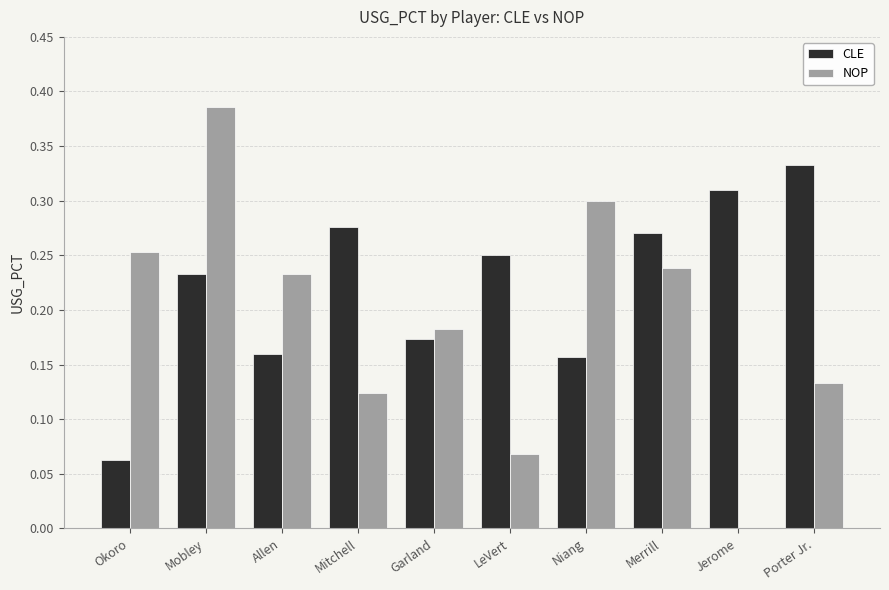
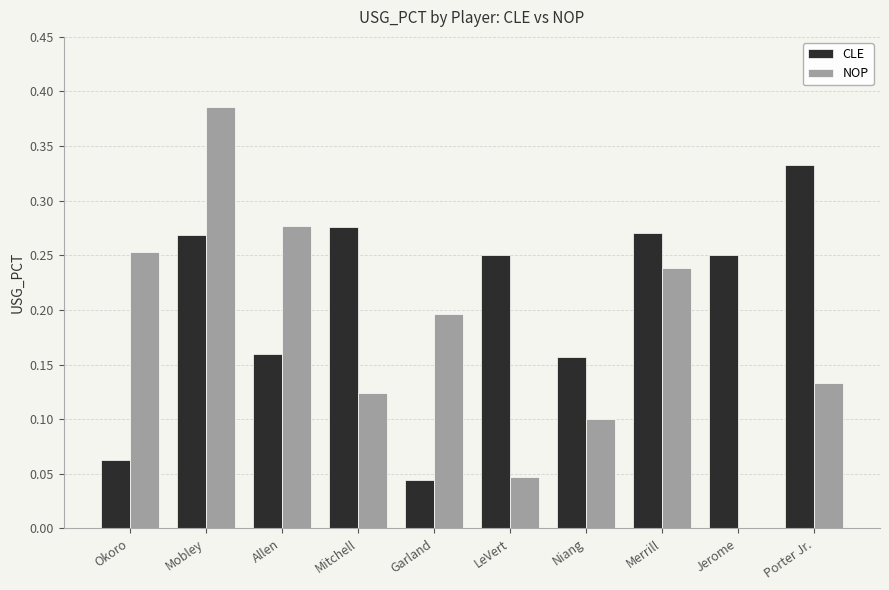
CLE, Mobley: 0.233 -> 0.269
NOP, Allen: 0.233 -> 0.277
CLE, Garland: 0.173 -> 0.044
NOP, Garland: 0.183 -> 0.196
NOP, LeVert: 0.068 -> 0.047
NOP, Niang: 0.3 -> 0.1
CLE, Jerome: 0.31 -> 0.25
